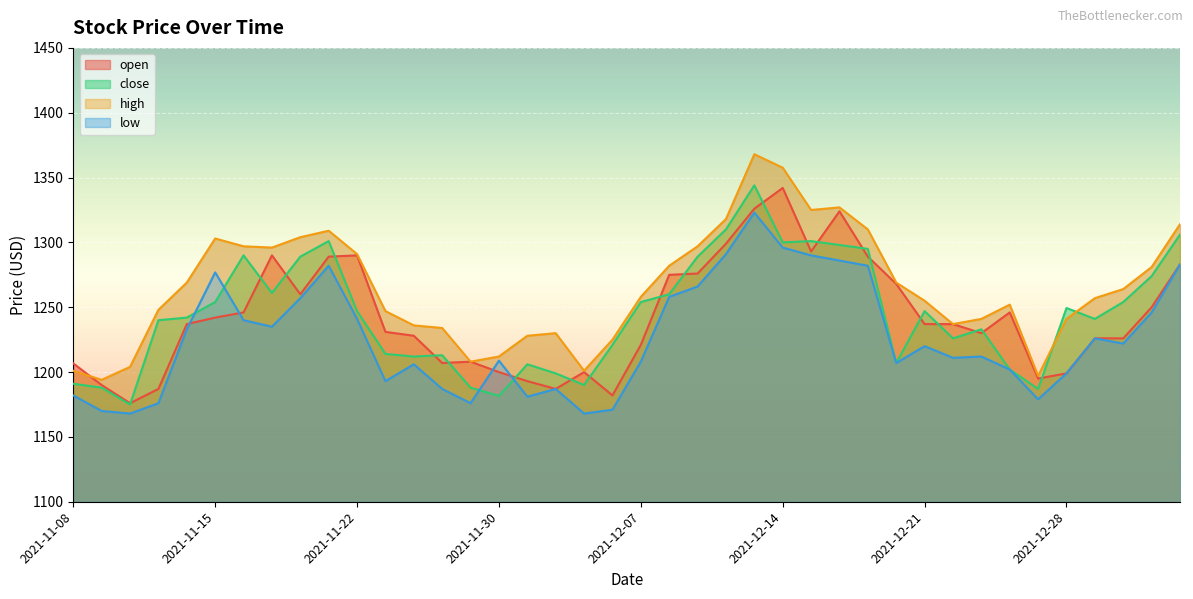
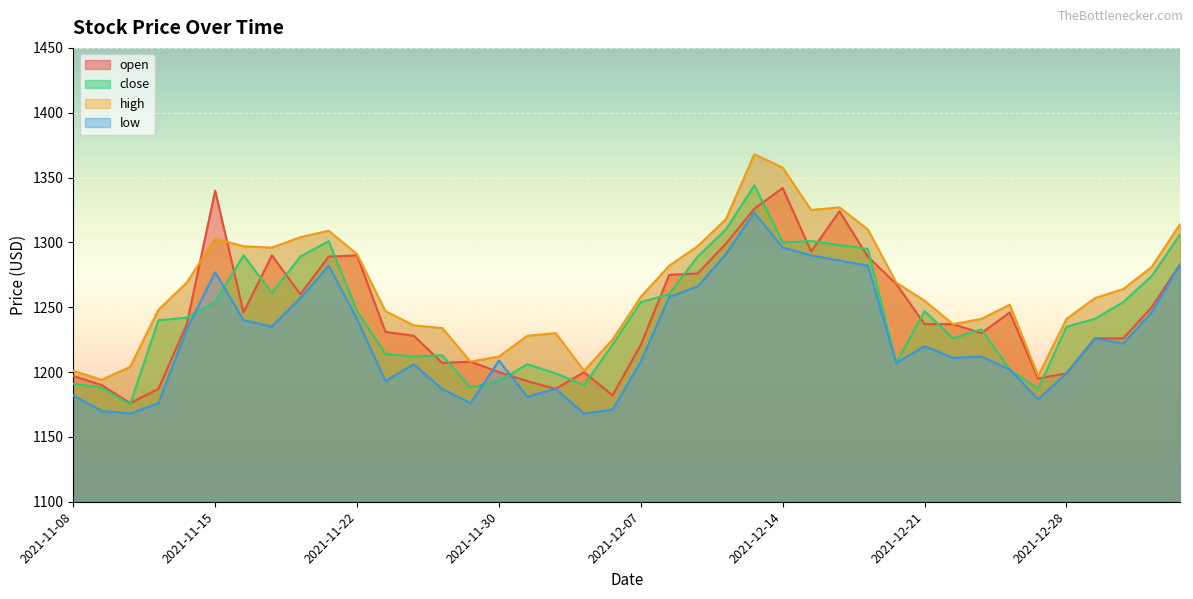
open, 2021-11-08: 1207 -> 1197
open, 2021-11-15: 1242 -> 1340
close, 2021-11-30: 1182 -> 1193
close, 2021-12-28: 1249 -> 1235
